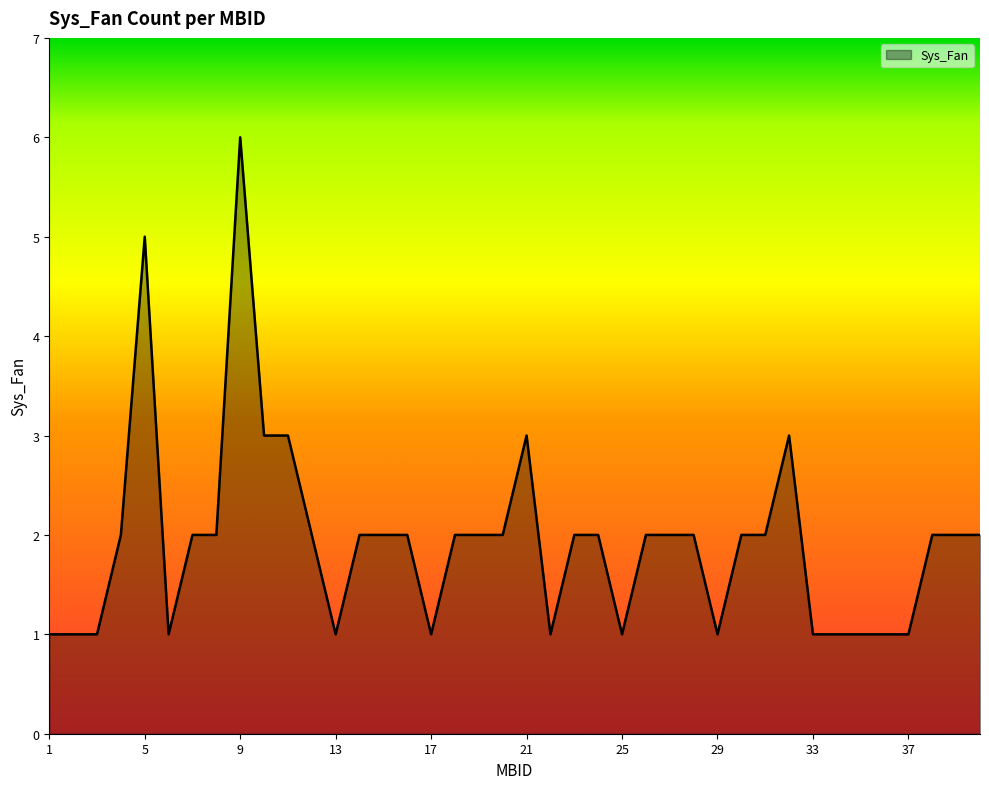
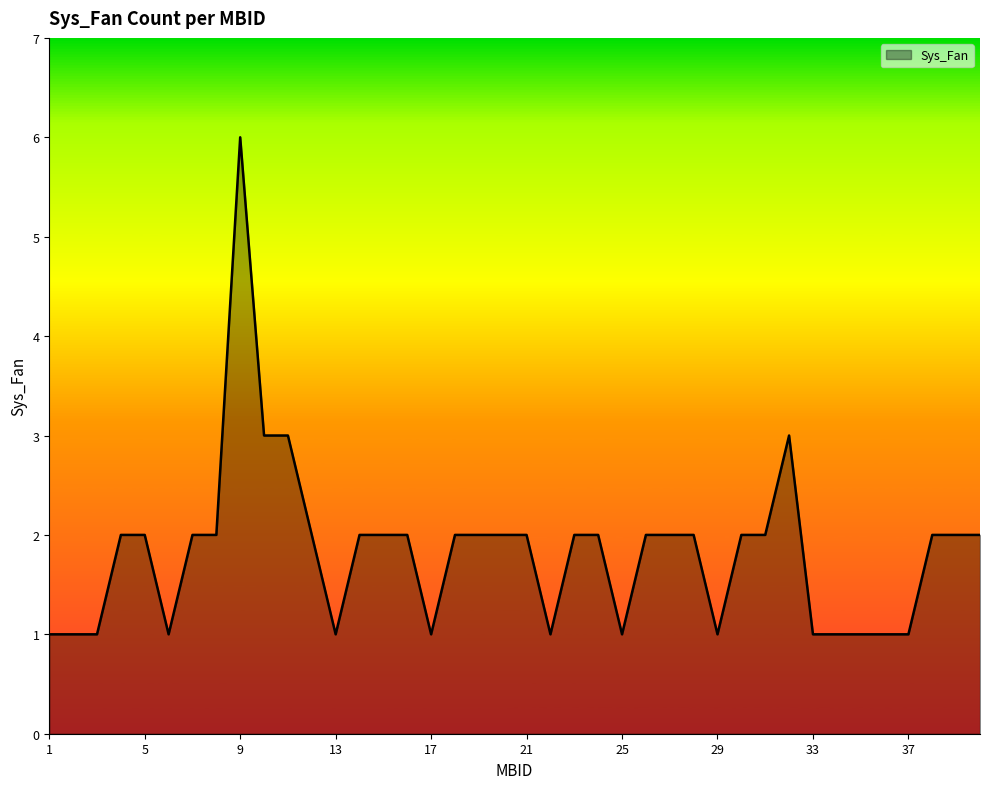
5: 5 -> 2
21: 3 -> 2
